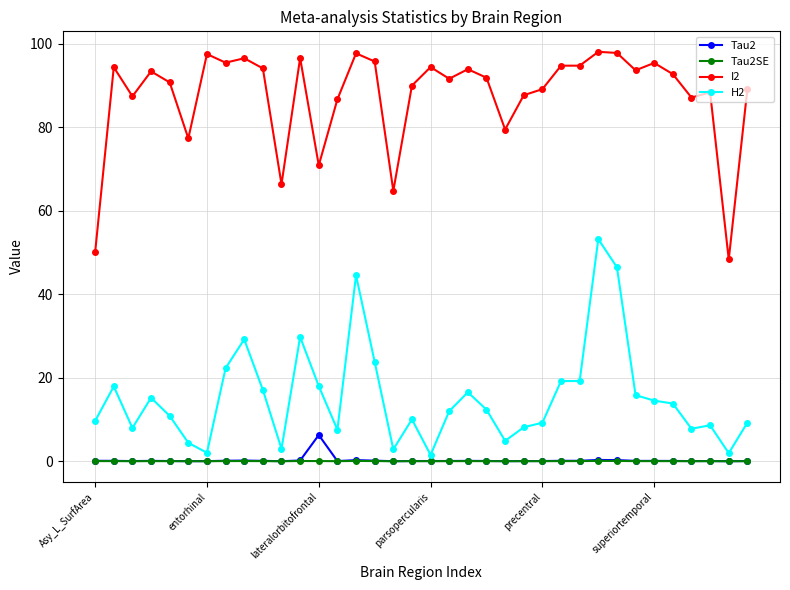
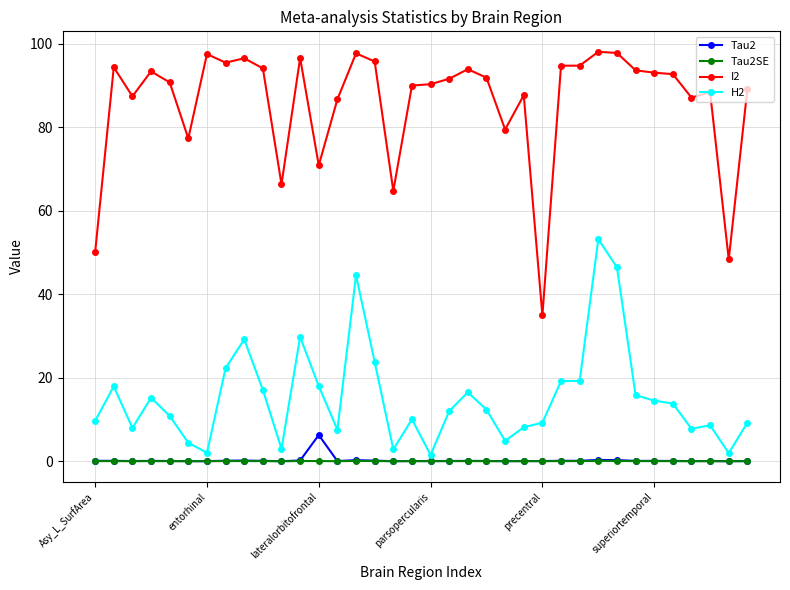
I2, parsopercularis: 94 -> 90
I2, precentral: 89 -> 35
I2, superiortemporal: 95 -> 93
